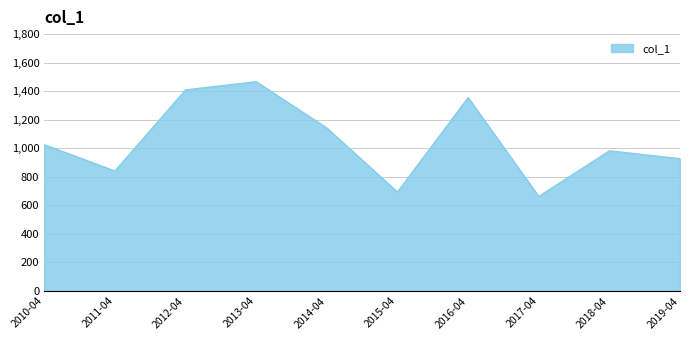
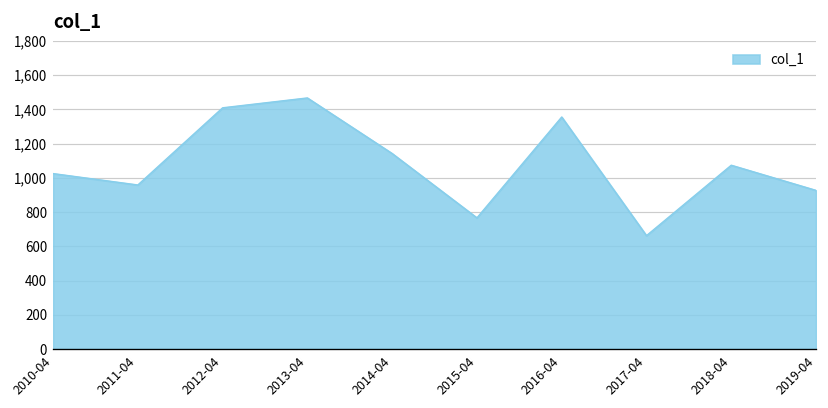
2011-04: 840 -> 960
2015-04: 690 -> 770
2018-04: 980 -> 1,070
